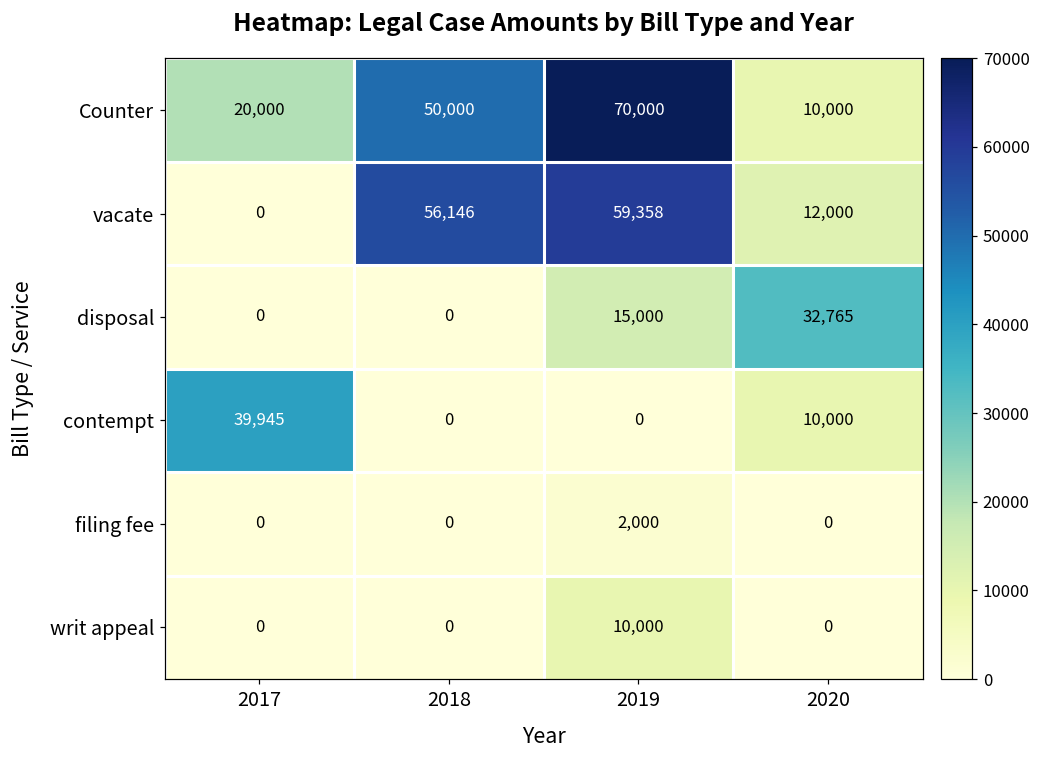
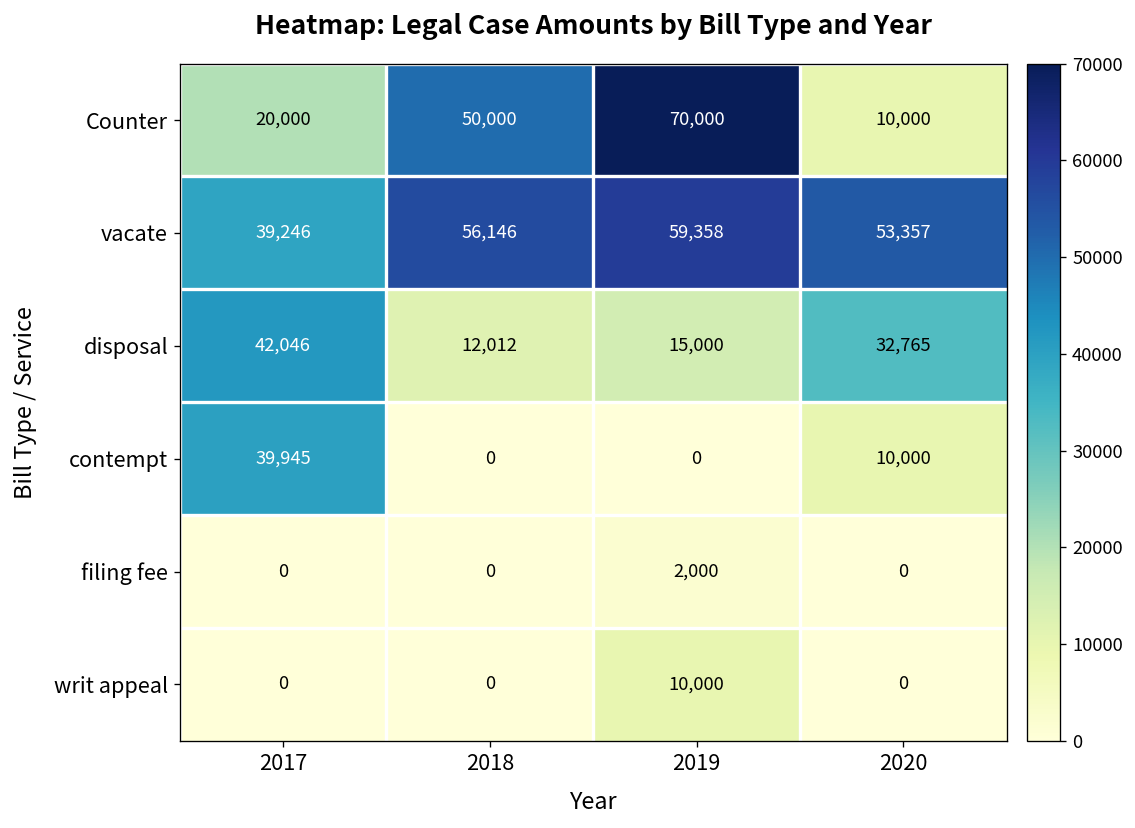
vacate, 2017: 0 -> 39,246
vacate, 2020: 12,000 -> 53,357
disposal, 2017: 0 -> 42,046
disposal, 2018: 0 -> 12,012
